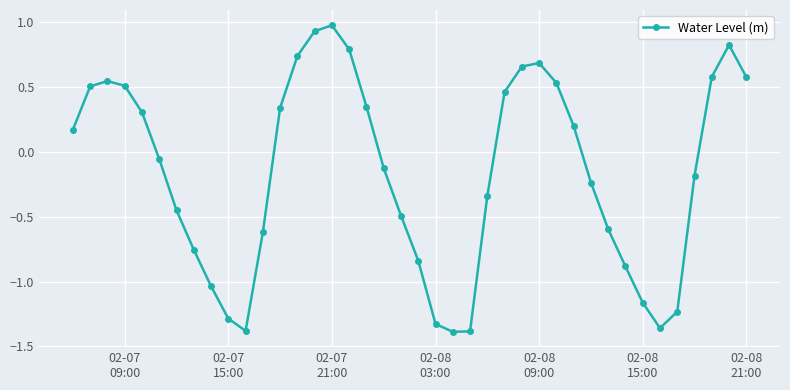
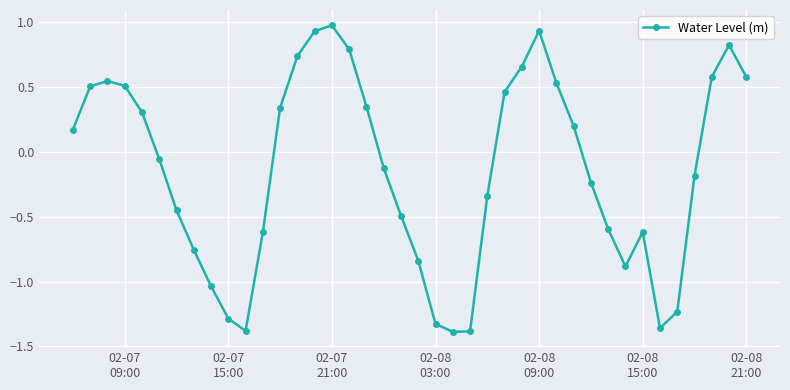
02-08 09:00: 0.68 -> 0.93
02-08 15:00: -1.16 -> -0.62
